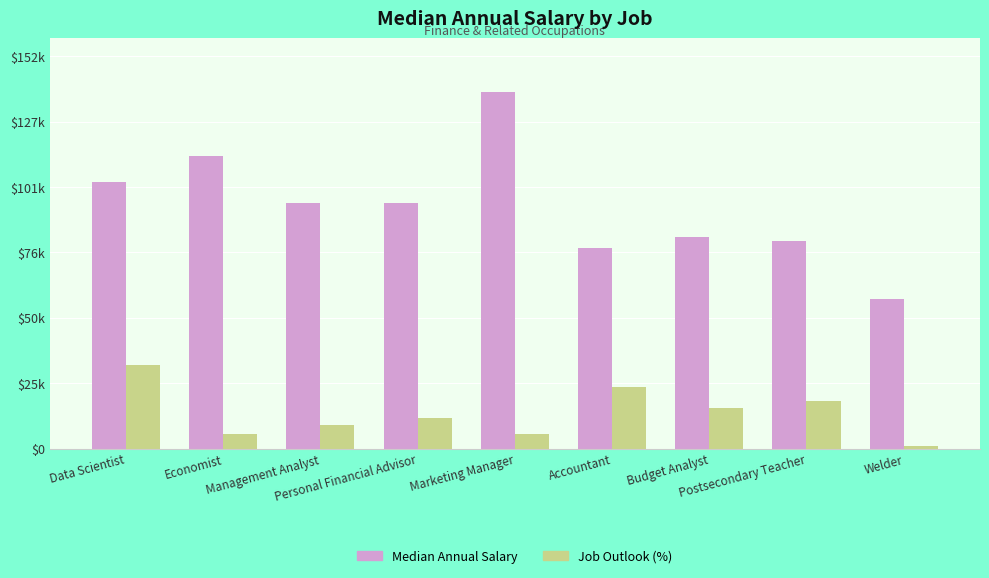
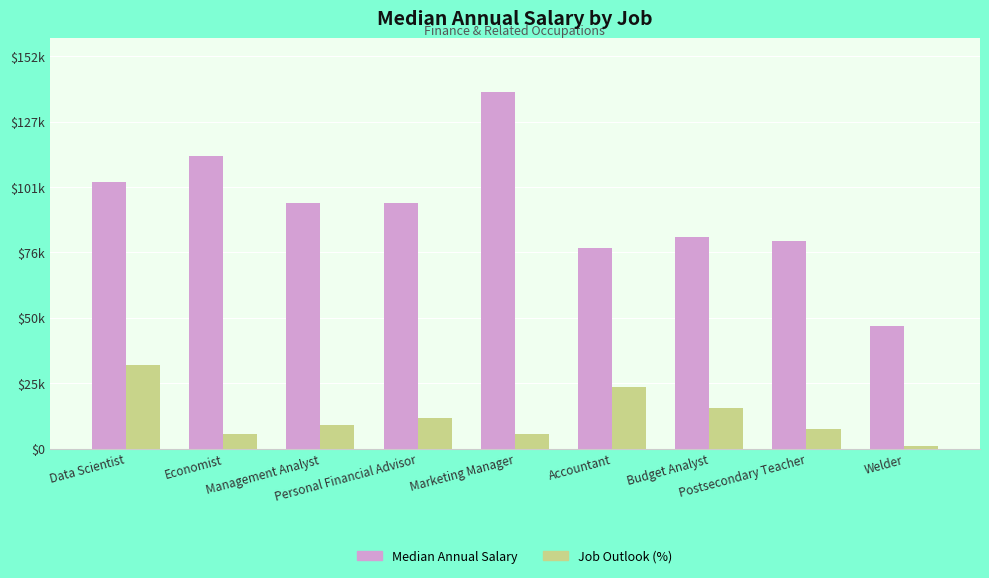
Job Outlook (%), Postsecondary Teacher: $18000 -> $7000
Median Annual Salary, Welder: $58000 -> $48000
